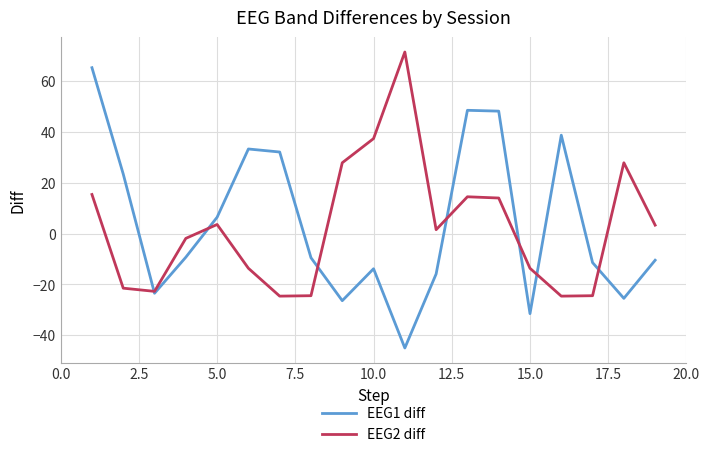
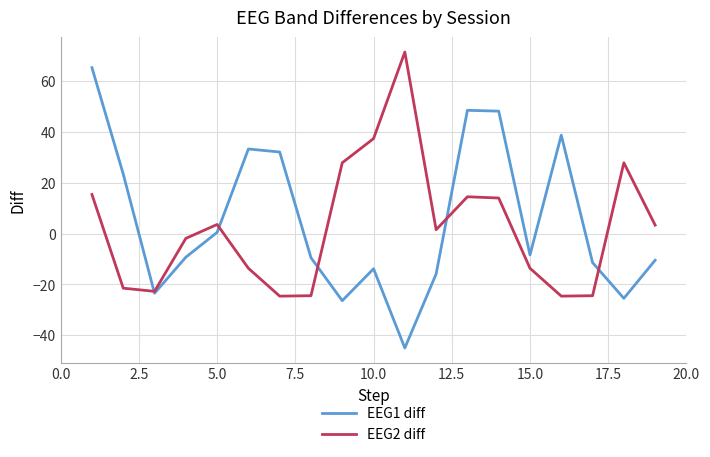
EEG1 diff, 5.0: 6 -> 0
EEG1 diff, 15.0: -32 -> -8
